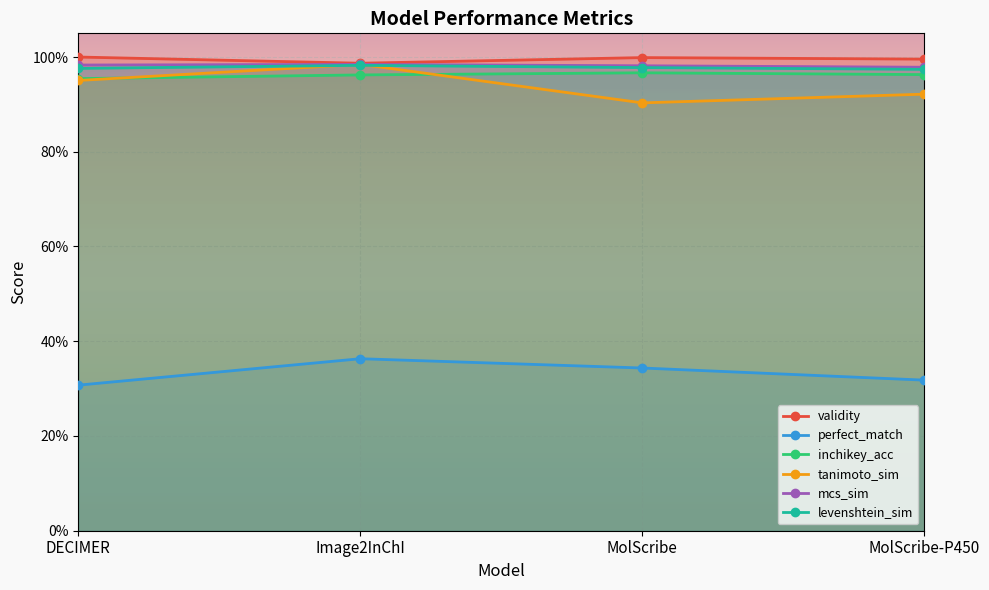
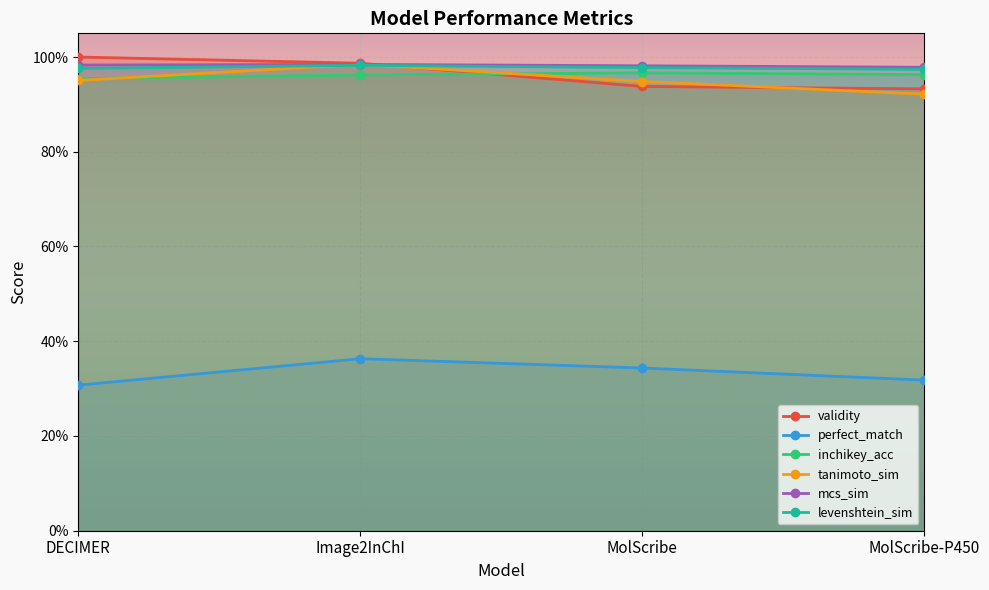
validity, MolScribe: 100% -> 94%
tanimoto_sim, MolScribe: 90% -> 95%
validity, MolScribe-P450: 100% -> 93%
